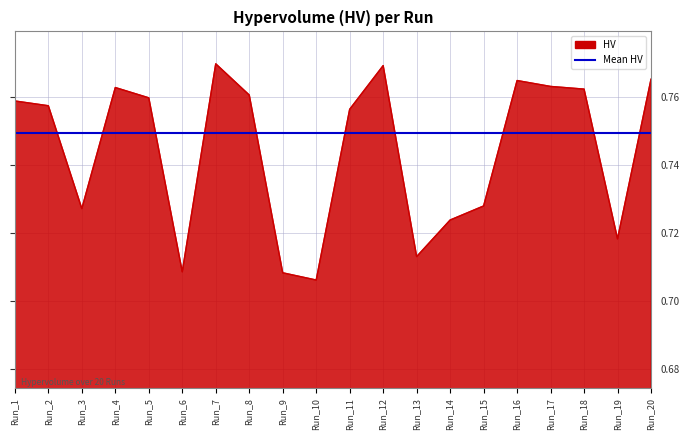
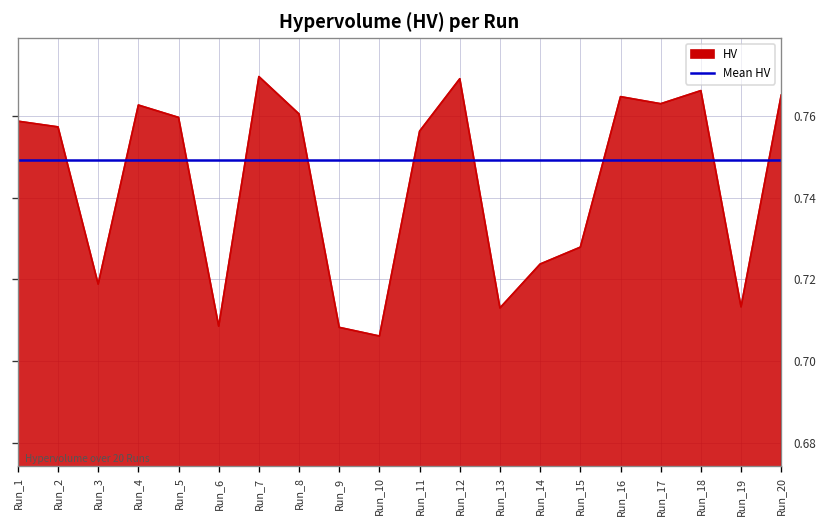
HV, Run_3: 0.727 -> 0.719
HV, Run_18: 0.762 -> 0.766
HV, Run_19: 0.718 -> 0.713
